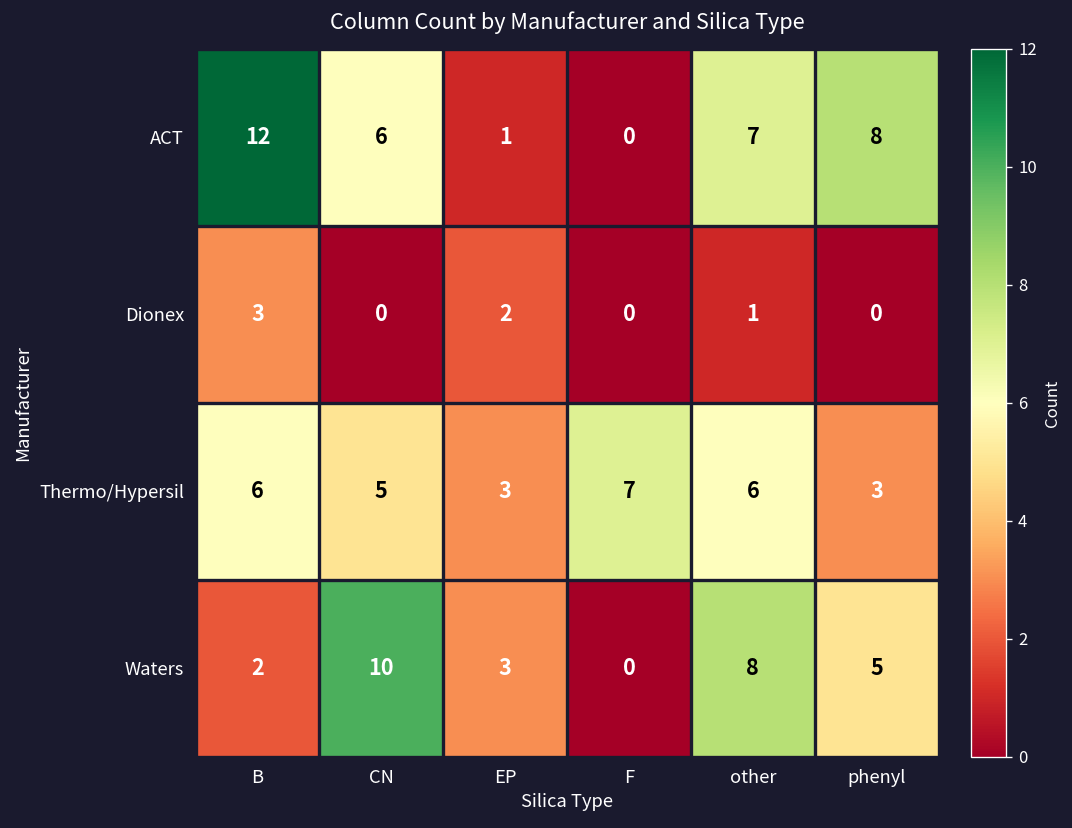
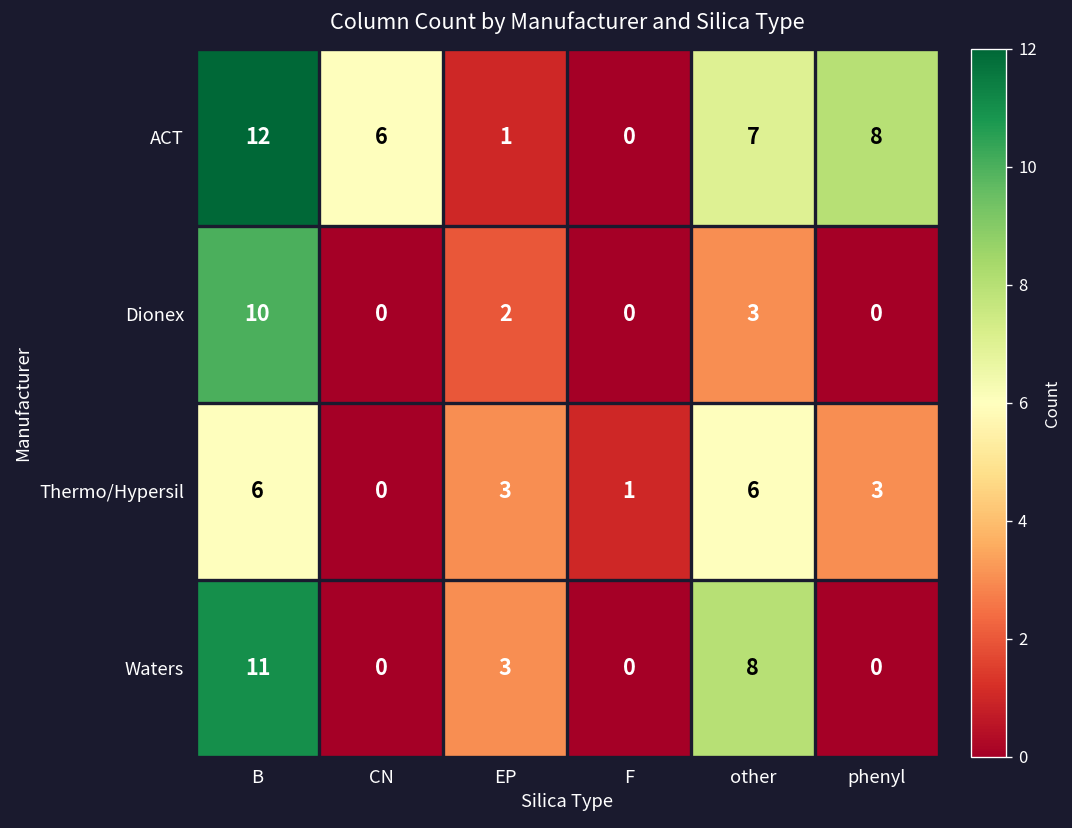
Dionex, B: 3 -> 10
Dionex, other: 1 -> 3
Thermo/Hypersil, CN: 5 -> 0
Thermo/Hypersil, F: 7 -> 1
Waters, B: 2 -> 11
Waters, CN: 10 -> 0
Waters, phenyl: 5 -> 0
